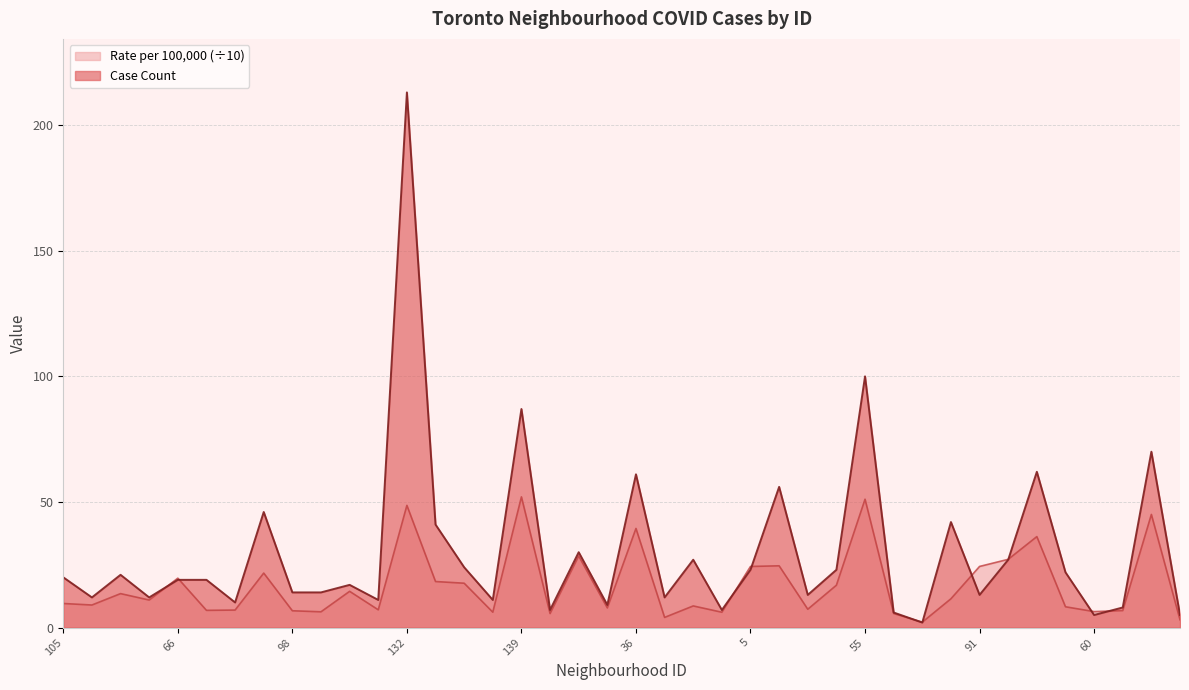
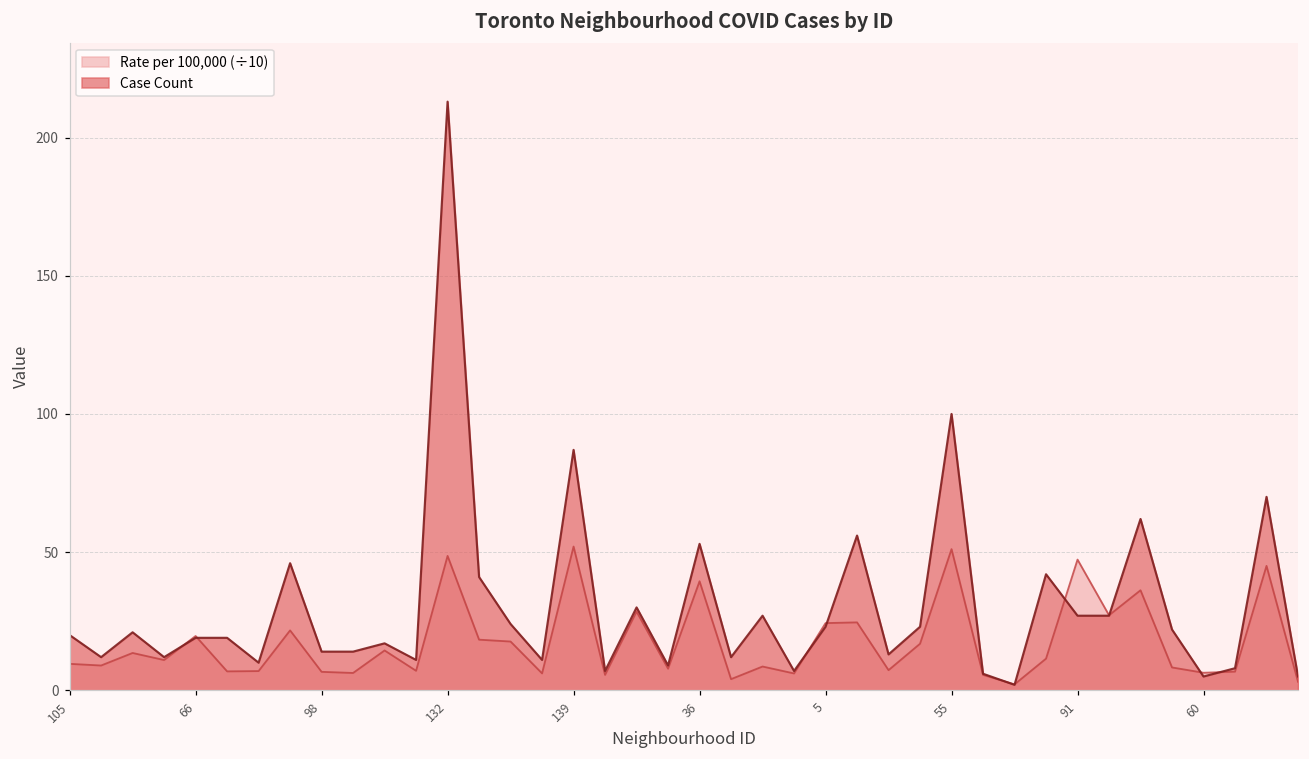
Case Count, 36: 61 -> 53
Rate per 100,000 (÷10), 91: 24 -> 47
Case Count, 91: 13 -> 27
